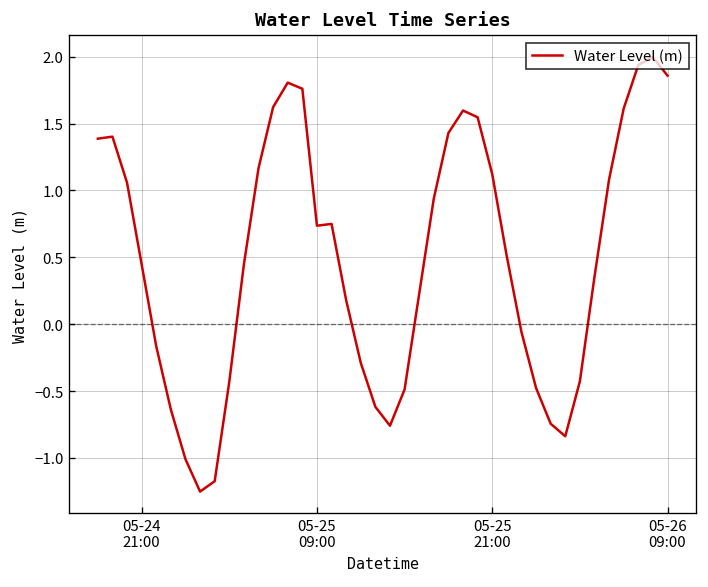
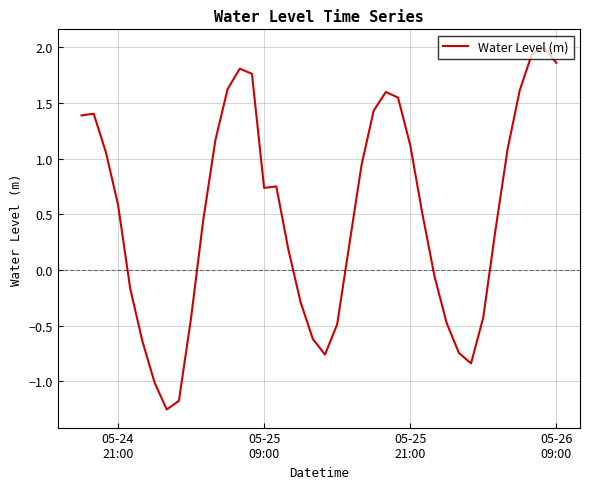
05-24 21:00: 0.45 -> 0.59
